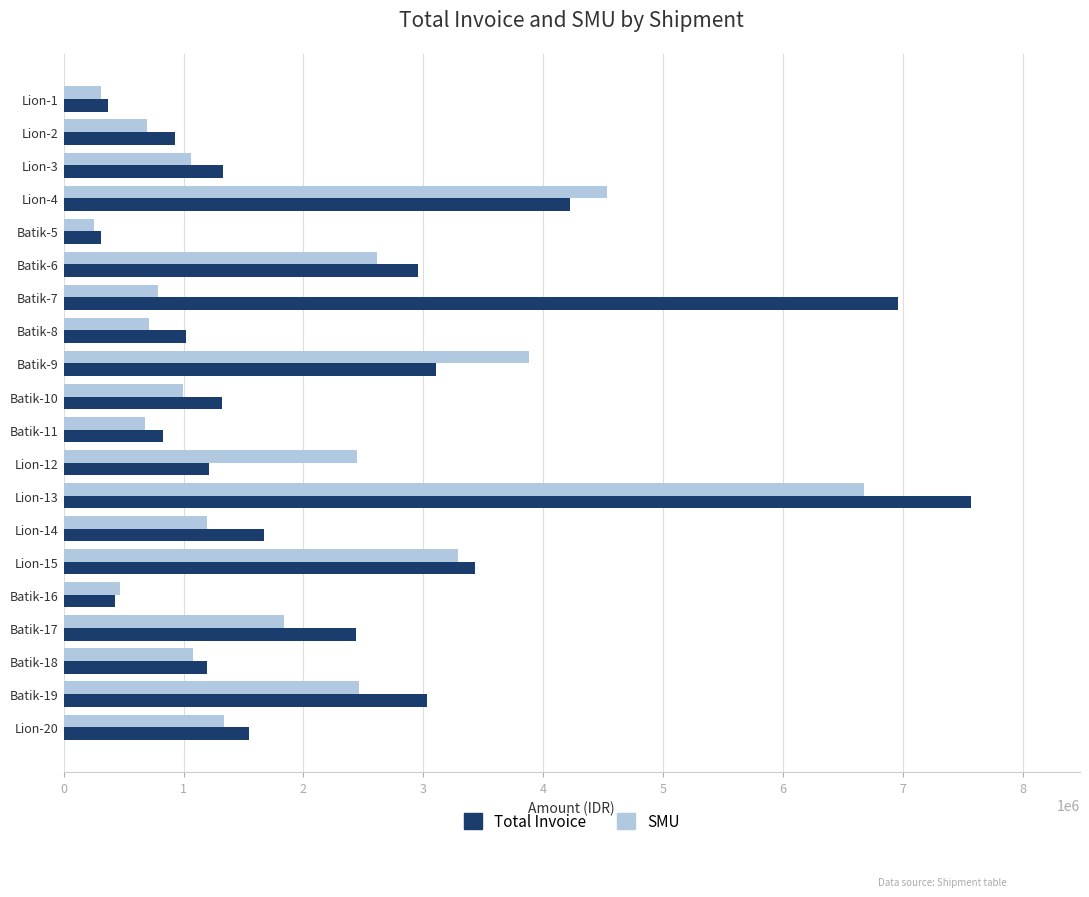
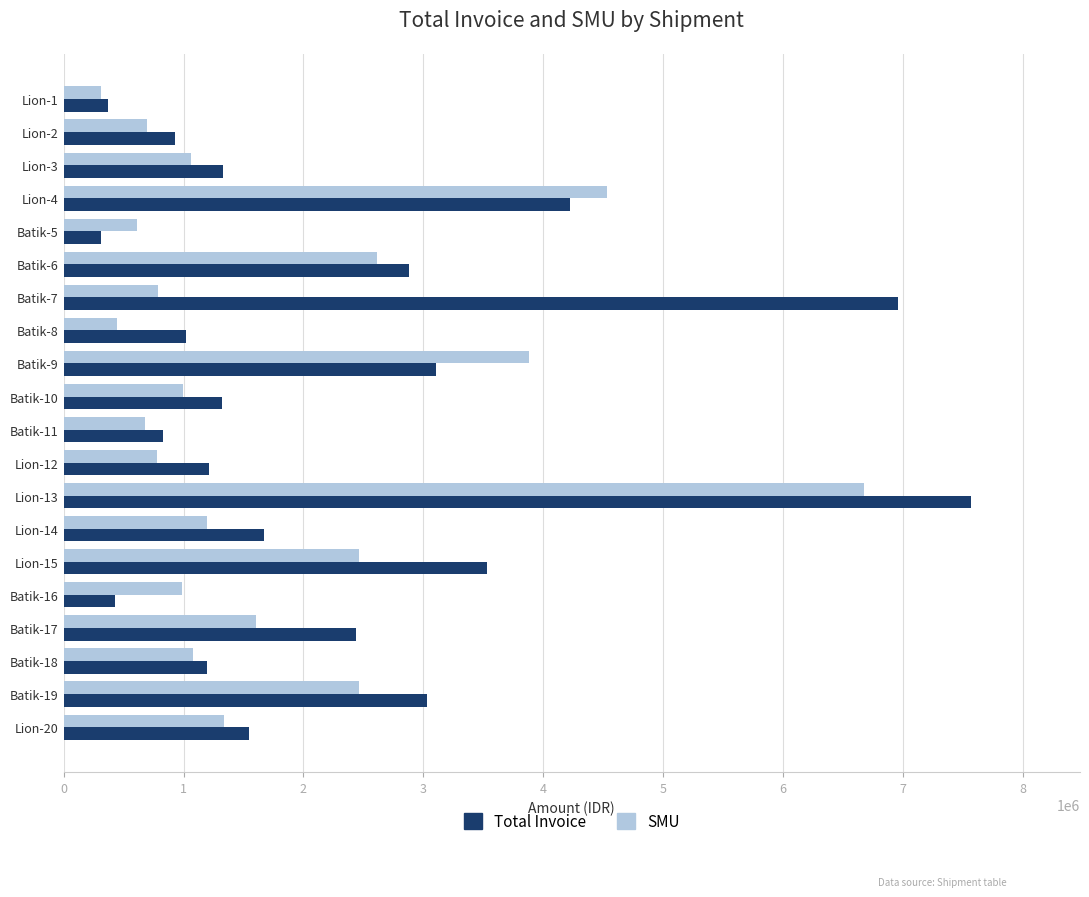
SMU, Batik-5: 250000 -> 610000
Total Invoice, Batik-6: 2950000 -> 2880000
SMU, Batik-8: 710000 -> 440000
SMU, Lion-12: 2450000 -> 770000
SMU, Lion-15: 3290000 -> 2460000
Total Invoice, Lion-15: 3430000 -> 3530000
SMU, Batik-16: 470000 -> 990000
SMU, Batik-17: 1840000 -> 1600000
